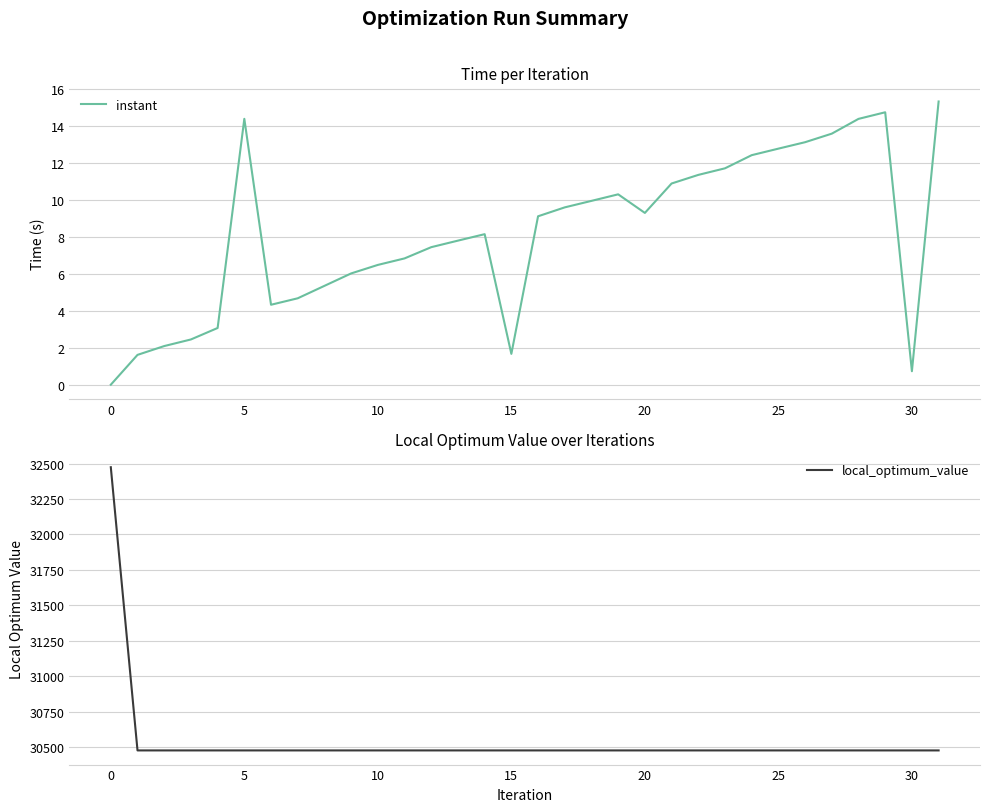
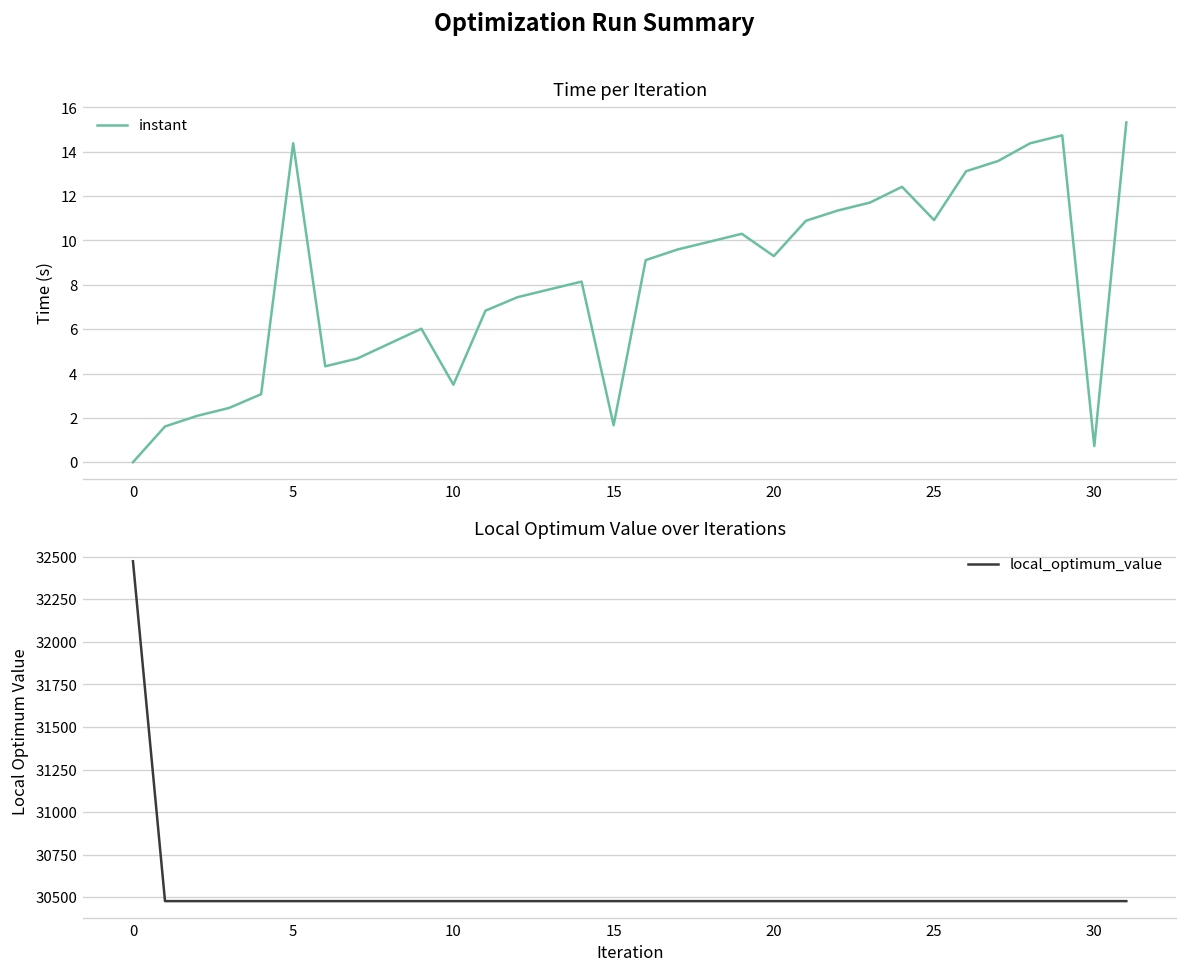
Time per Iteration, 10: 6.5 -> 3.5
Time per Iteration, 25: 12.8 -> 10.9
